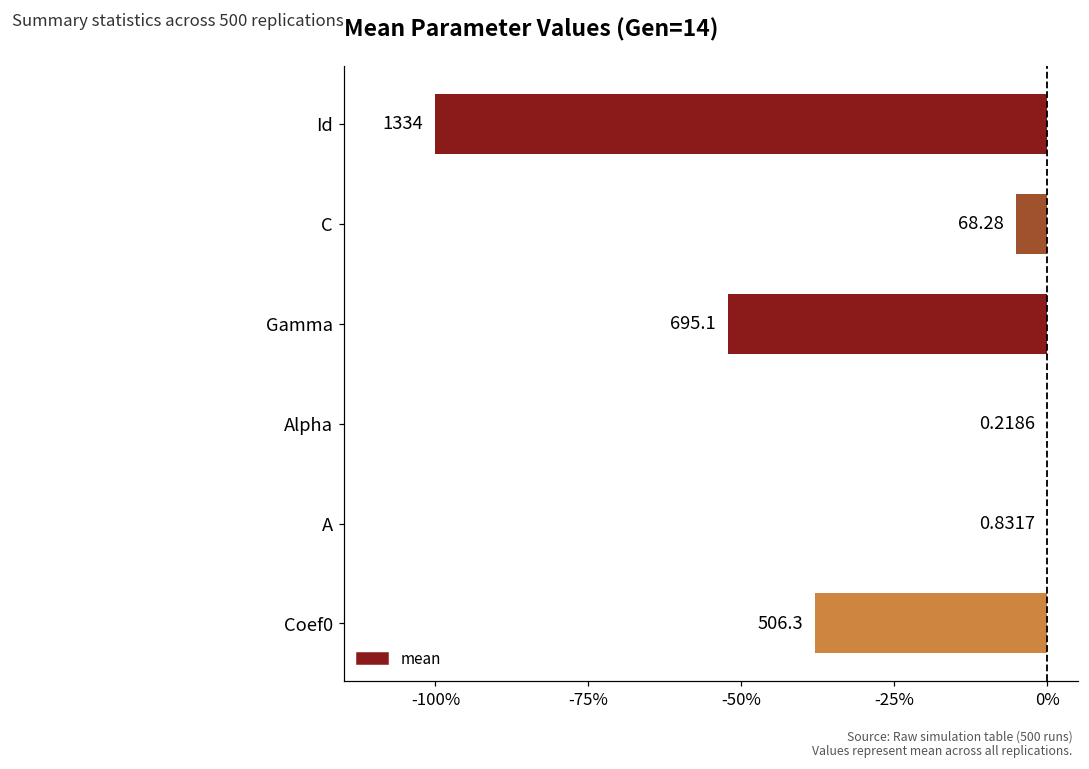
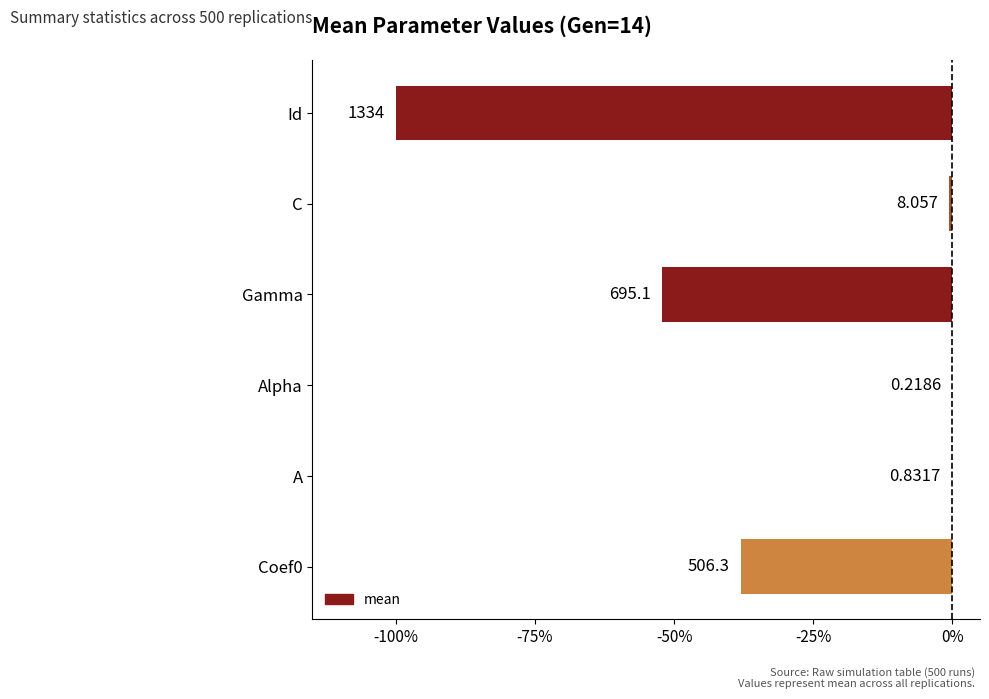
C: 68.28 -> 8.057
